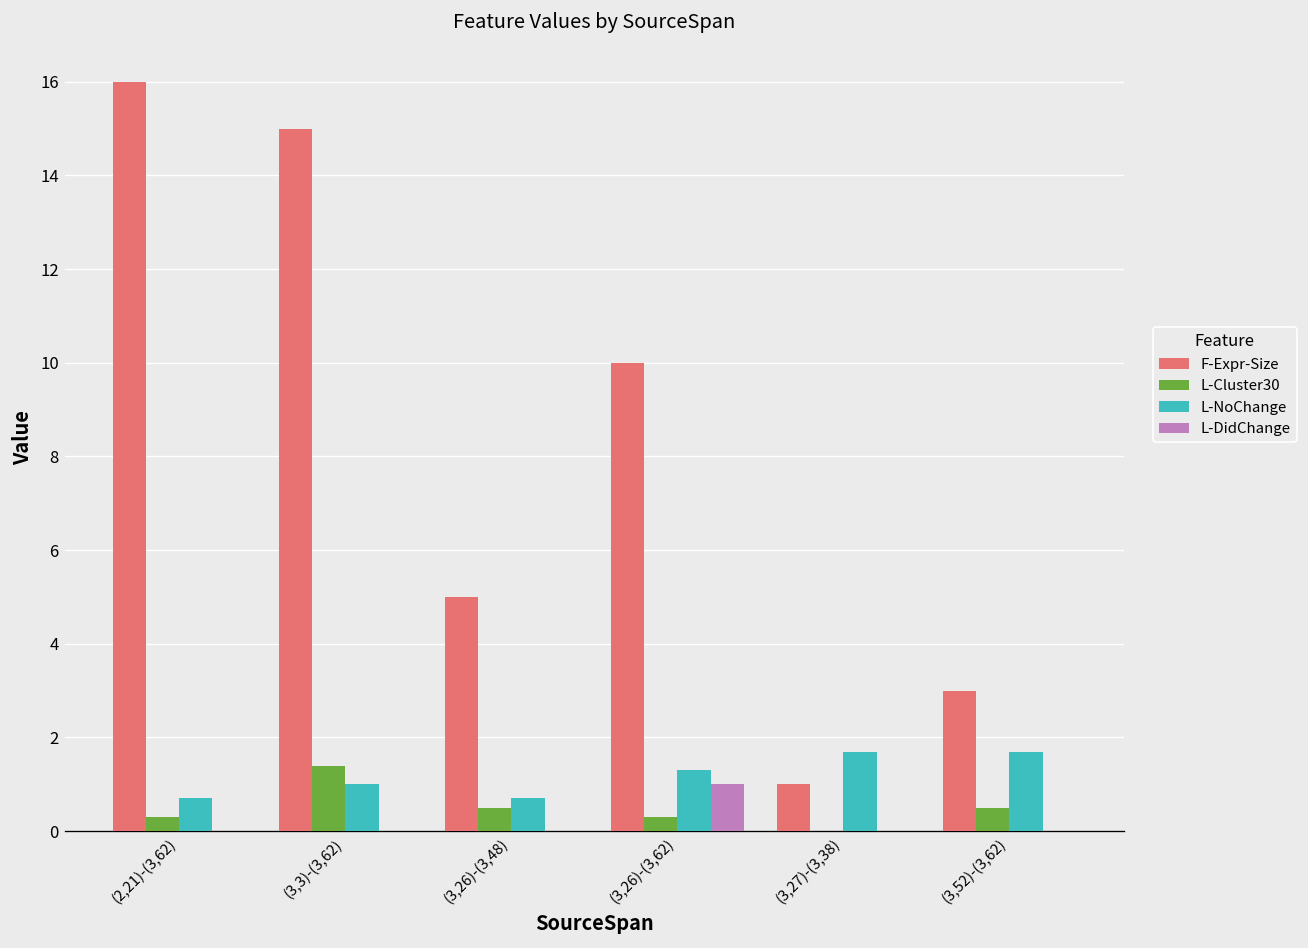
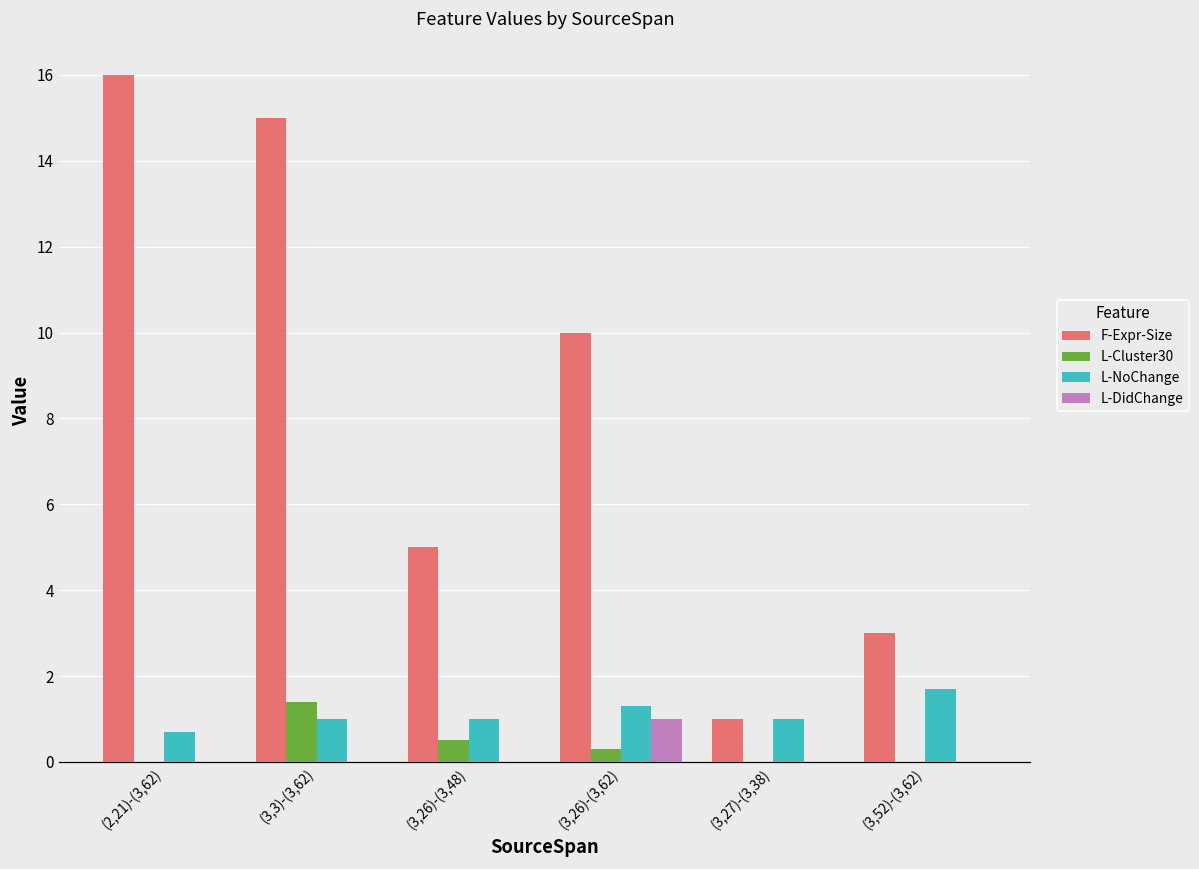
L-Cluster30, (2,21)-(3,62): 0.3 -> 0.0
L-NoChange, (3,26)-(3,48): 0.7 -> 1.0
L-NoChange, (3,27)-(3,38): 1.7 -> 1.0
L-Cluster30, (3,52)-(3,62): 0.5 -> 0.0
